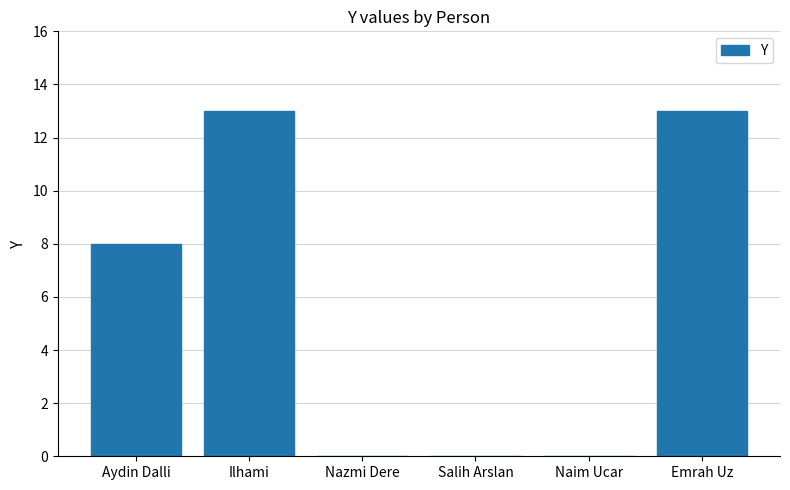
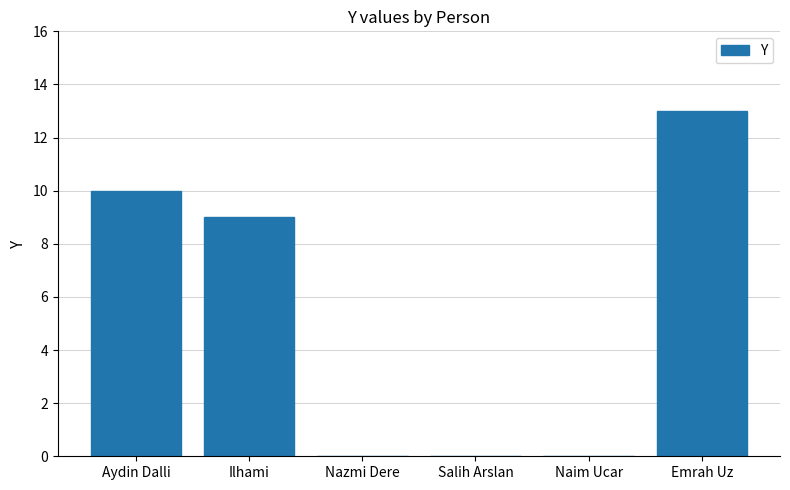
Aydin Dalli: 8 -> 10
Ilhami: 13 -> 9
